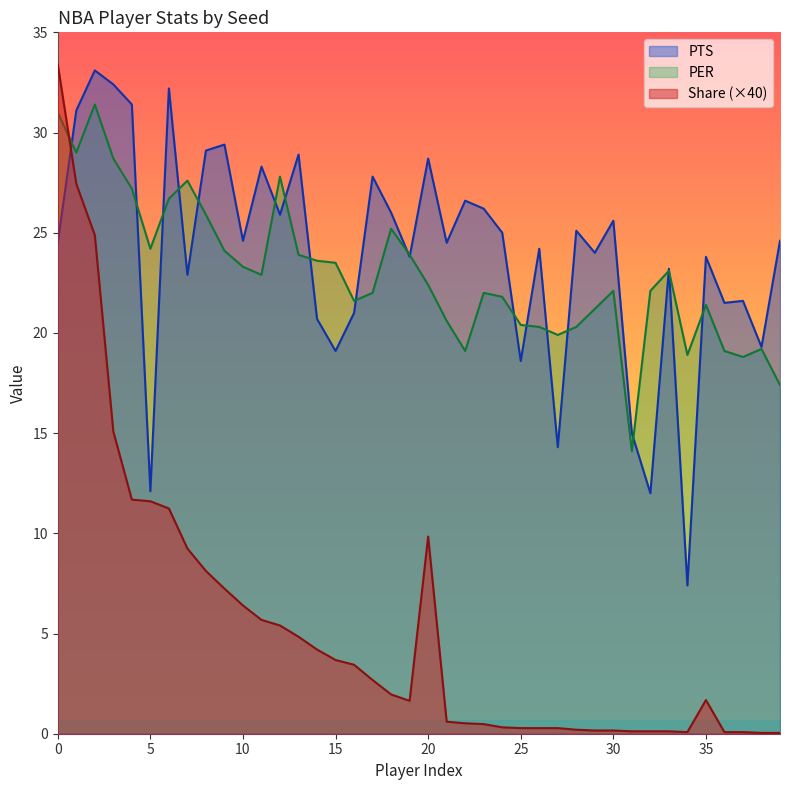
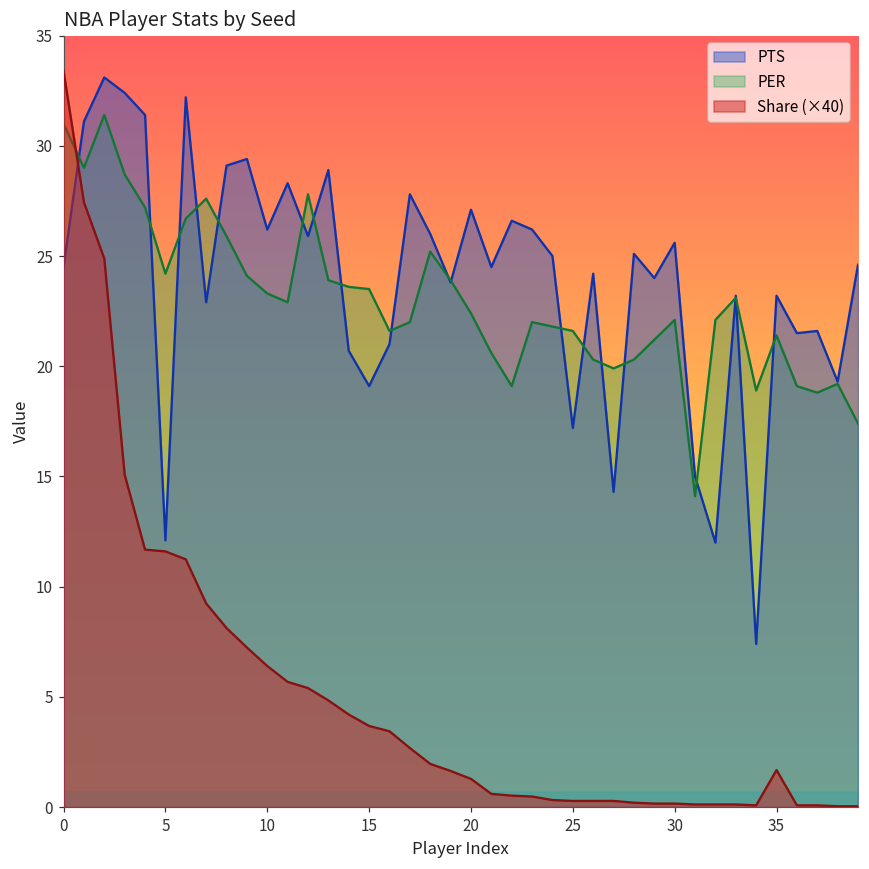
PTS, 10: 24.6 -> 26.2
PTS, 20: 28.7 -> 27.1
Share (×40), 20: 9.8 -> 1.3
PTS, 25: 18.6 -> 17.2
PER, 25: 20.4 -> 21.6
PTS, 35: 23.8 -> 23.2
